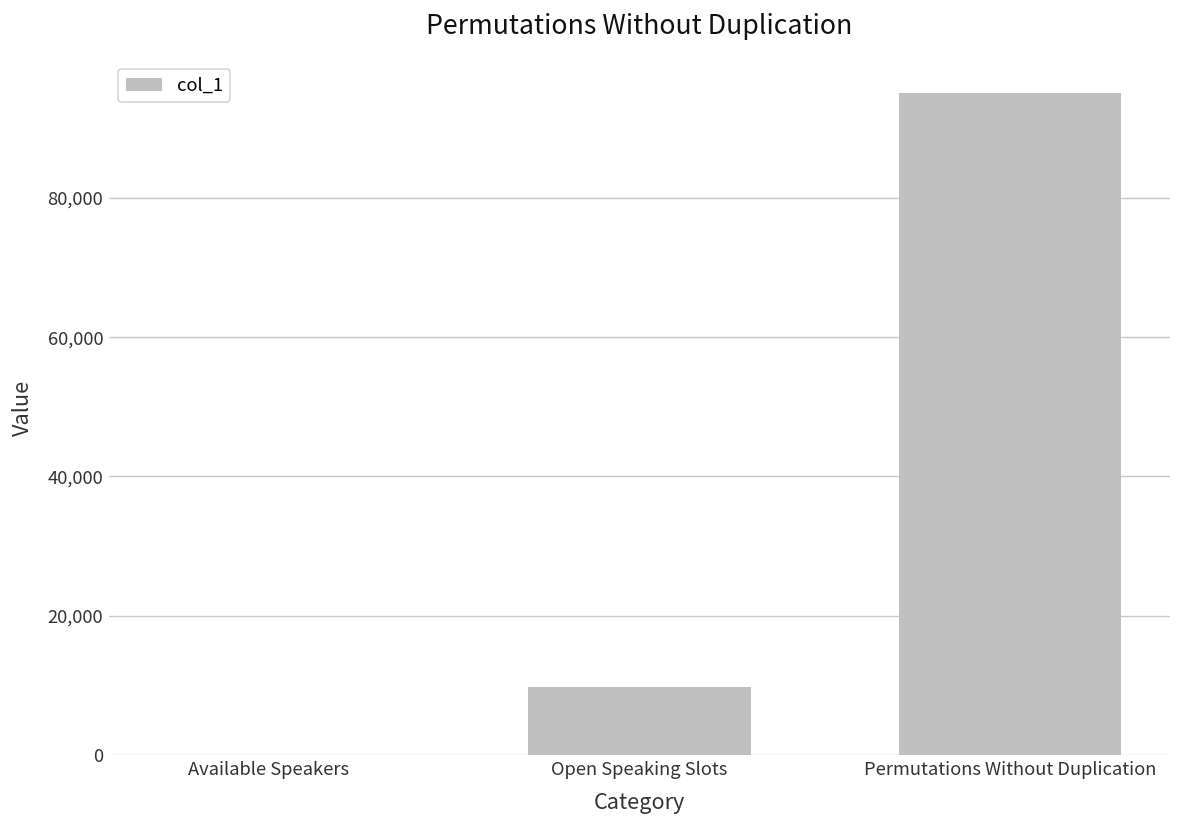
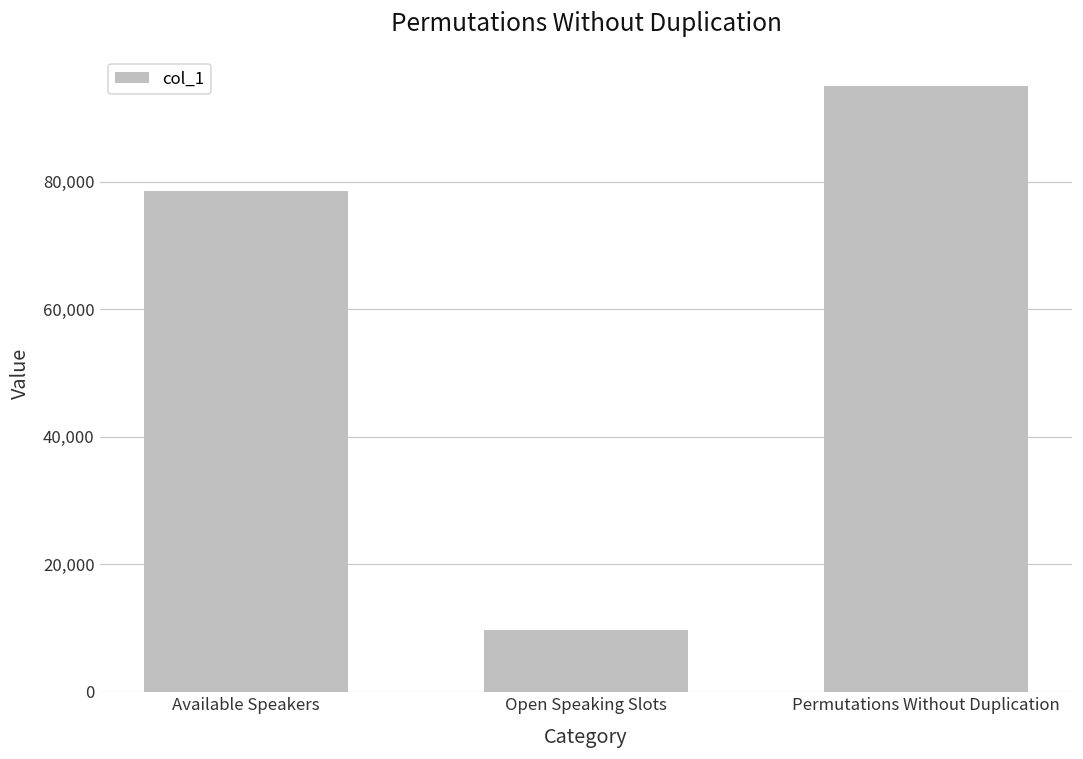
Available Speakers: 0 -> 78,000
